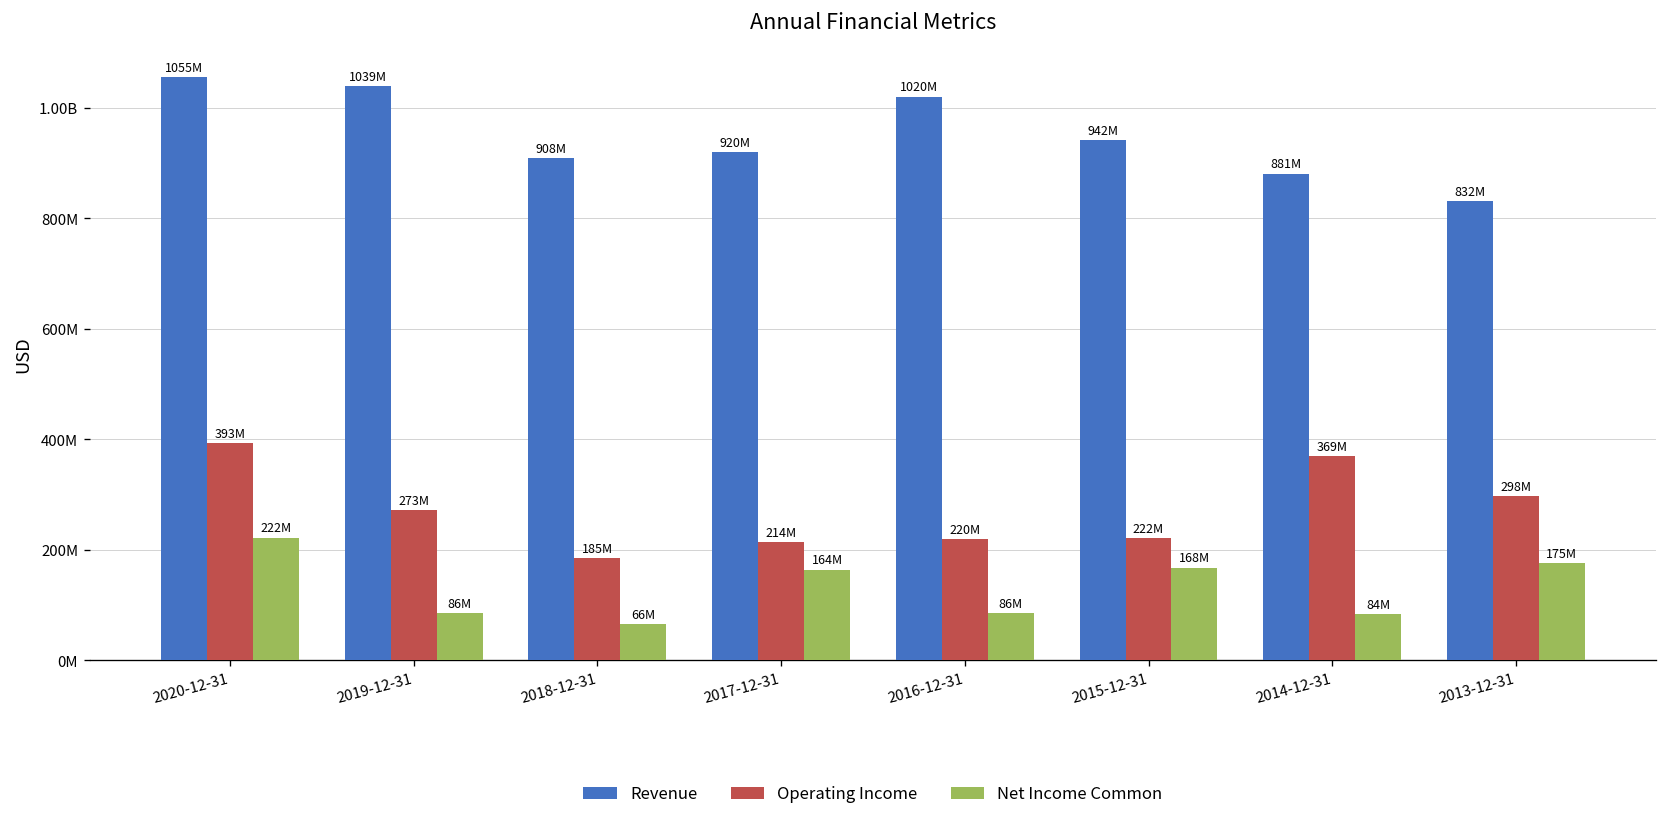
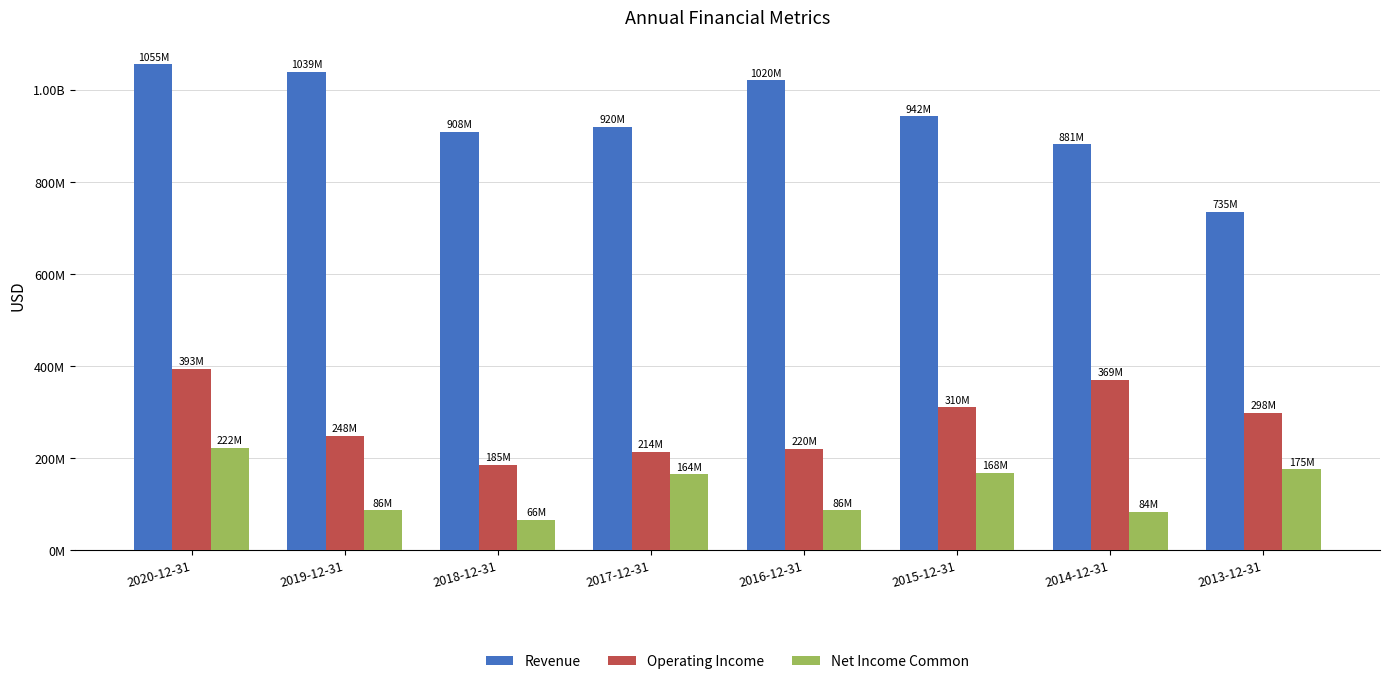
Operating Income, 2019-12-31: 273M -> 248M
Operating Income, 2015-12-31: 222M -> 310M
Revenue, 2013-12-31: 832M -> 735M
